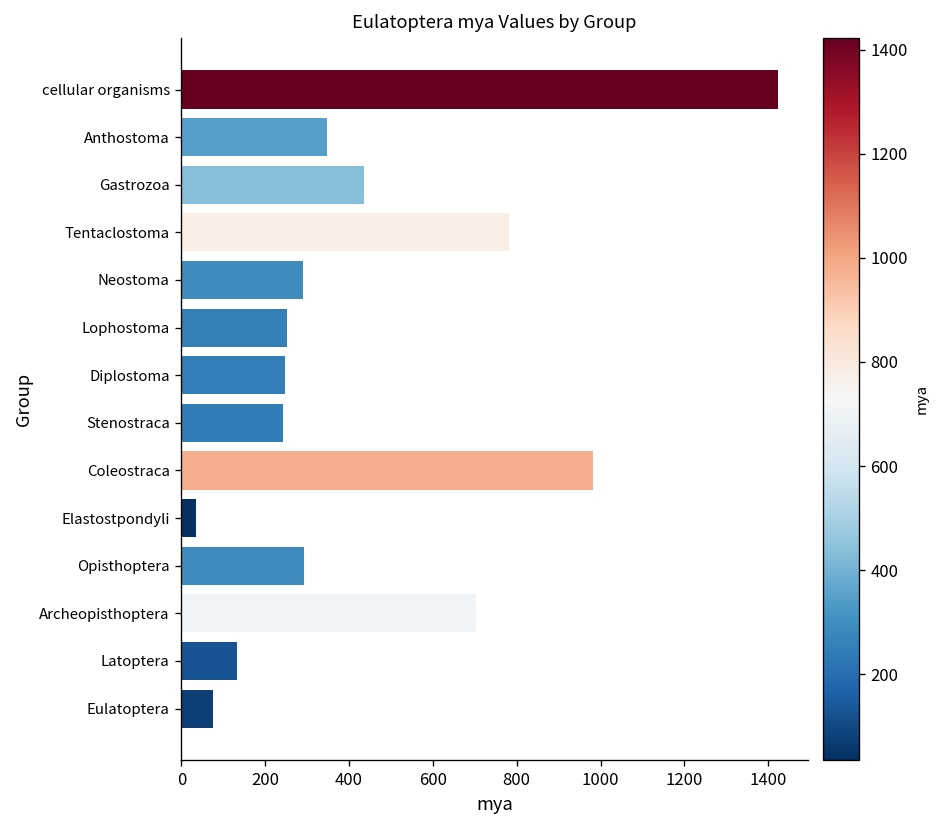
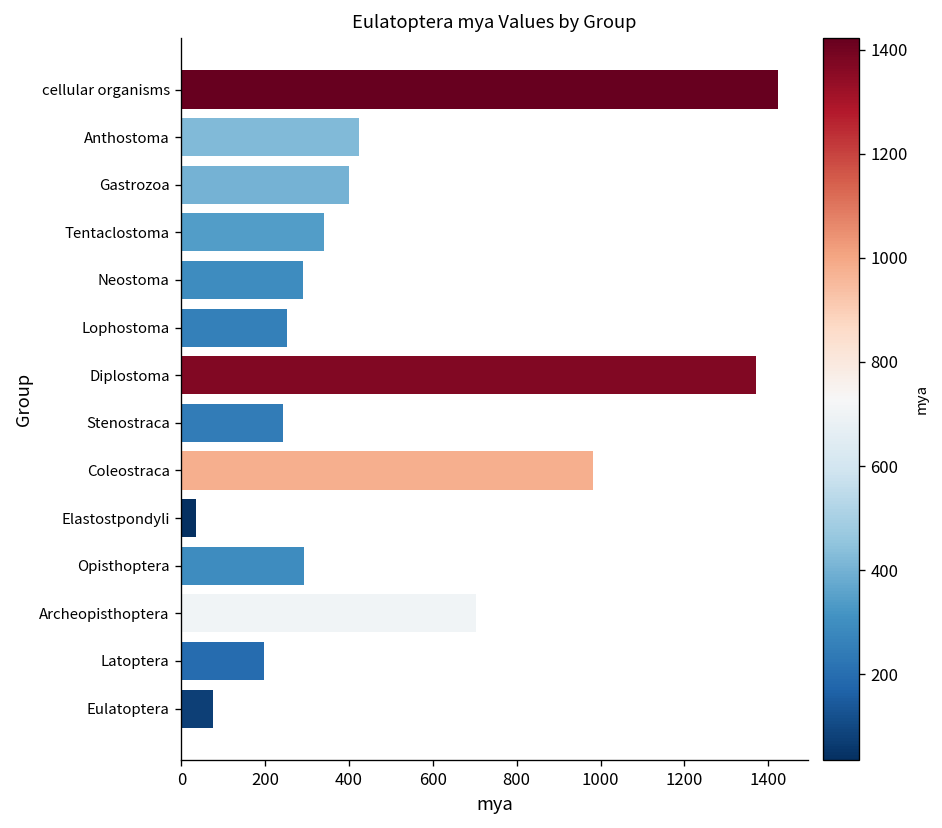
Anthostoma: 350 -> 420
Gastrozoa: 440 -> 400
Tentaclostoma: 780 -> 340
Diplostoma: 250 -> 1370
Latoptera: 130 -> 200
